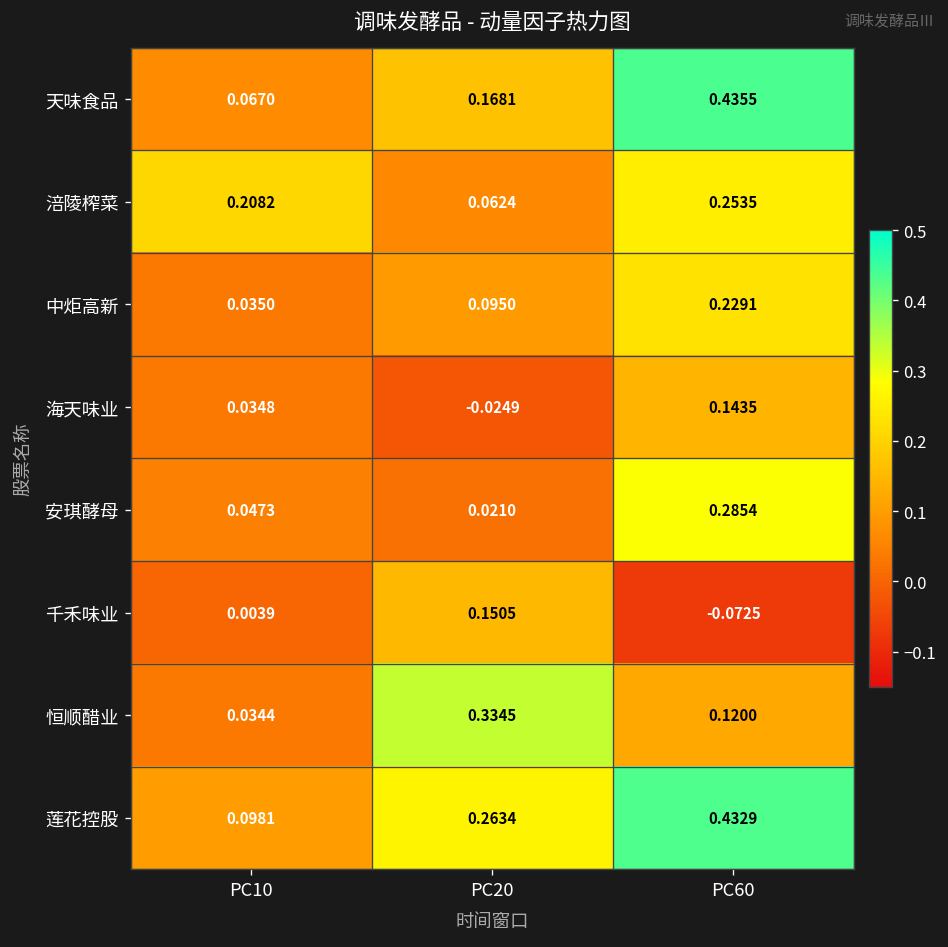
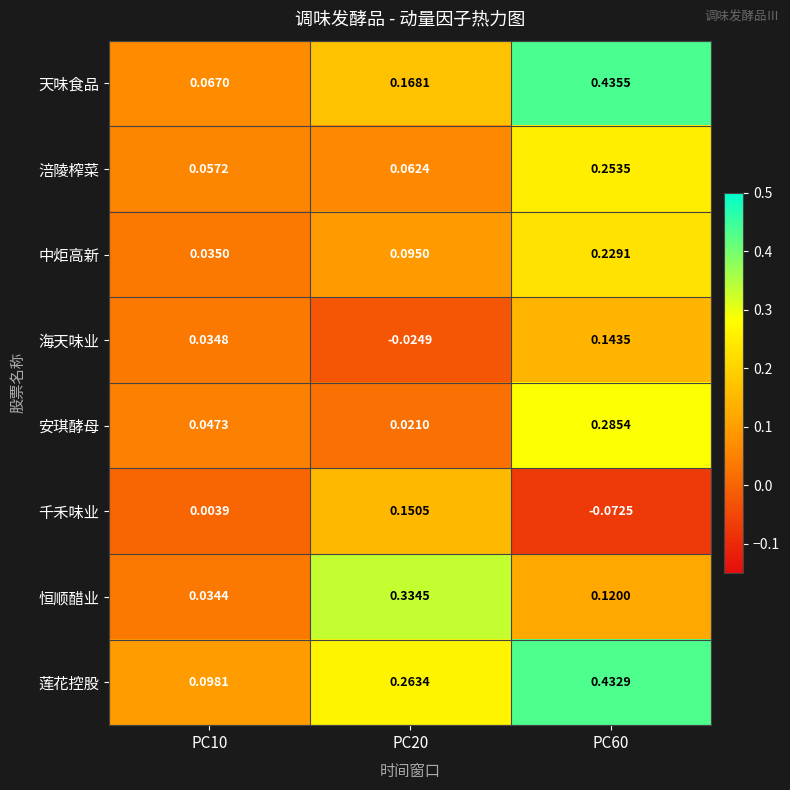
涪陵榨菜, PC10: 0.2082 -> 0.0572
